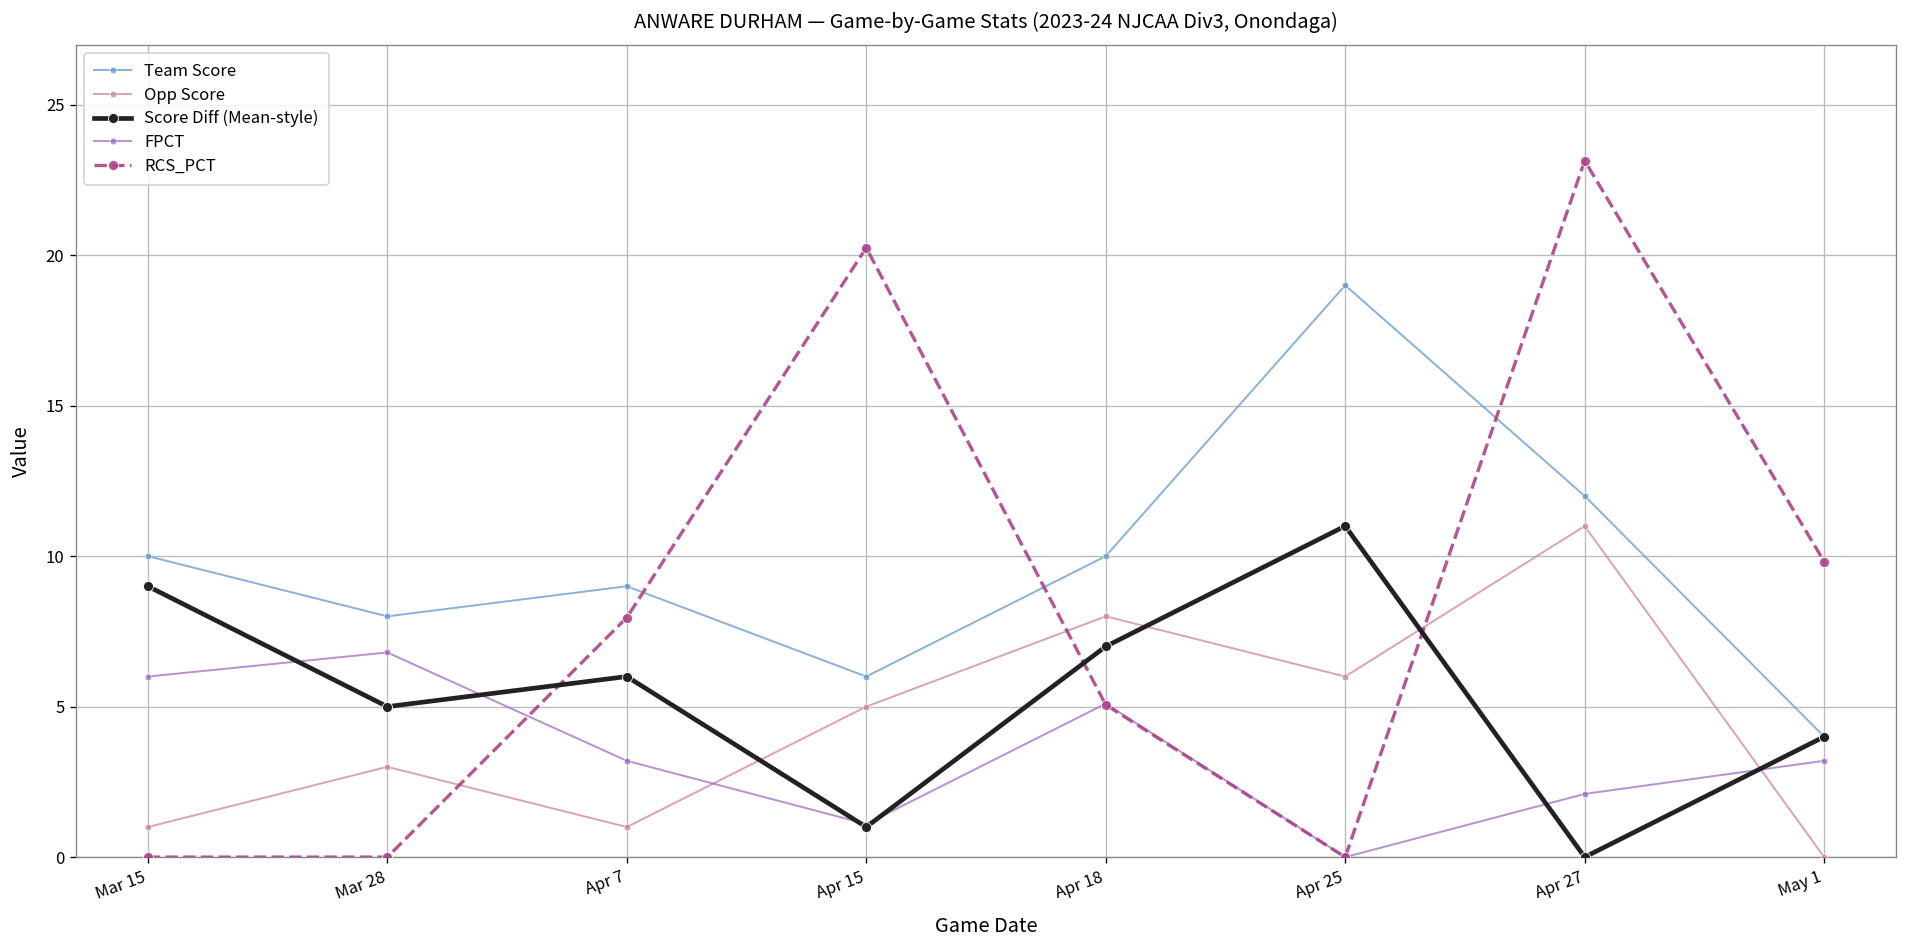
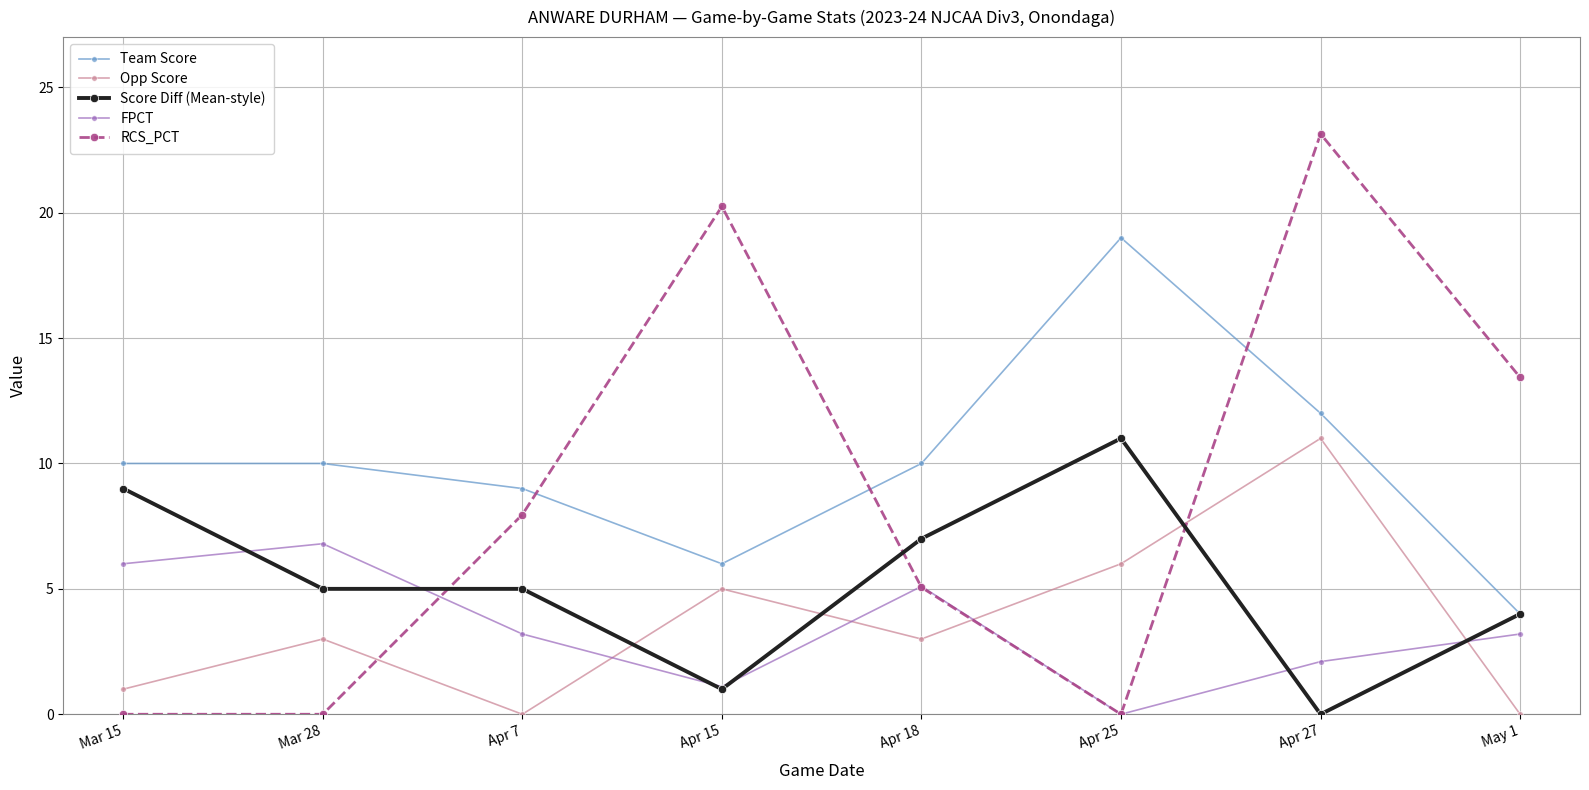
Team Score, Mar 28: 8 -> 10
Opp Score, Apr 7: 1 -> 0
Score Diff (Mean-style), Apr 7: 6 -> 5
Opp Score, Apr 18: 8 -> 3
RCS_PCT, May 1: 9.8 -> 13.4
